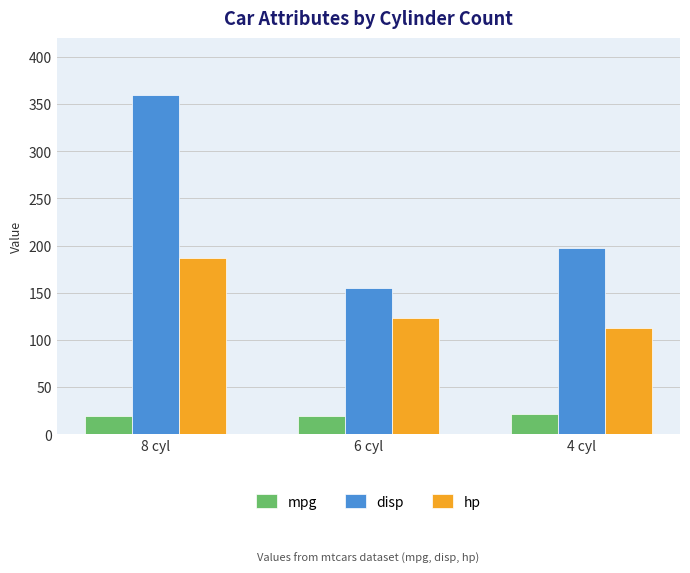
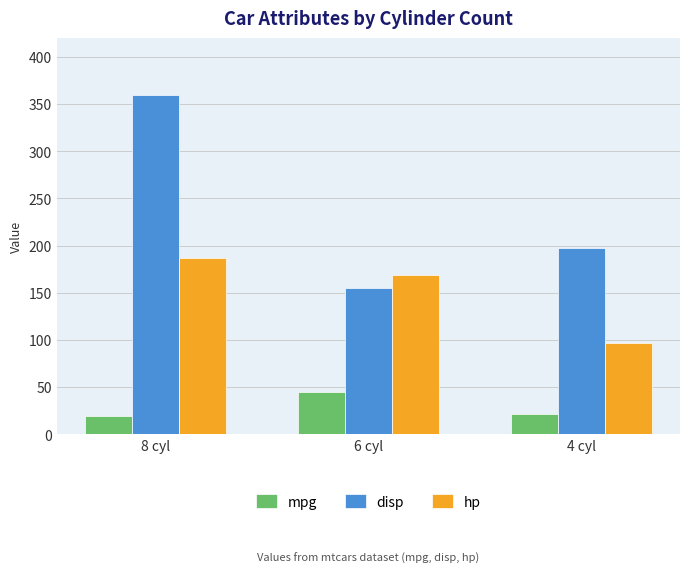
mpg, 6 cyl: 20 -> 40
hp, 6 cyl: 120 -> 170
hp, 4 cyl: 110 -> 100
